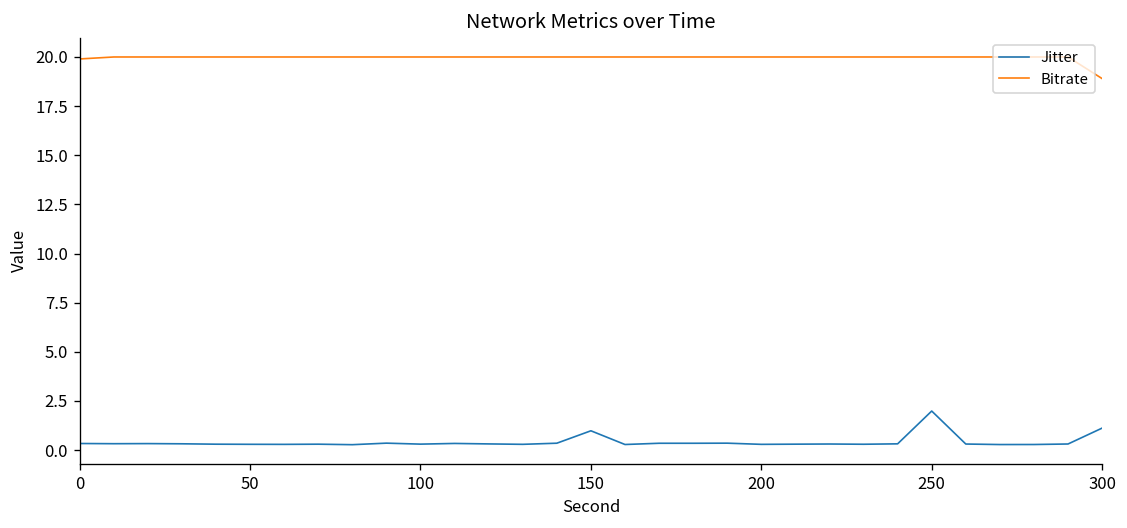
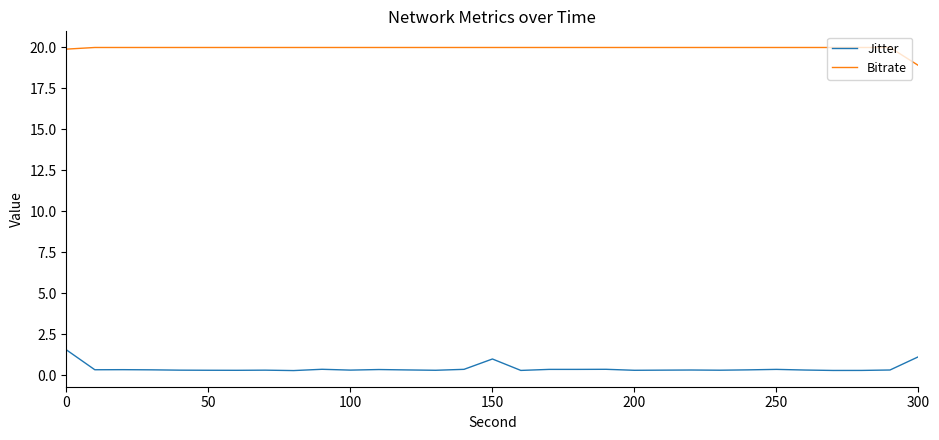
Jitter, 0: 0.3 -> 1.5
Jitter, 250: 2.0 -> 0.3
